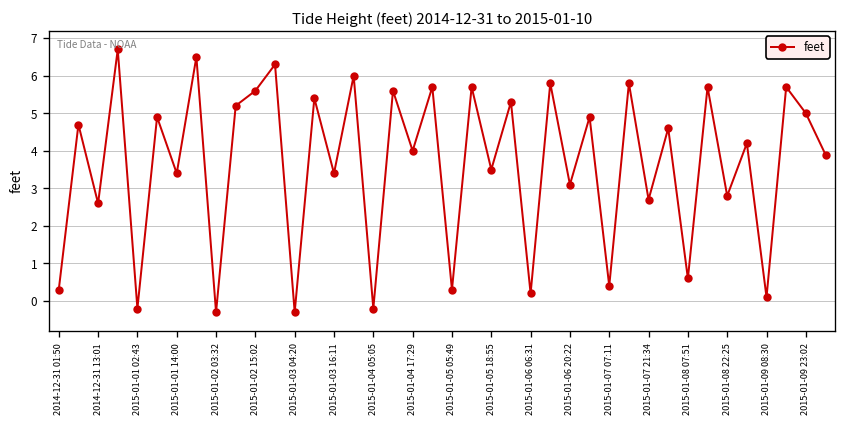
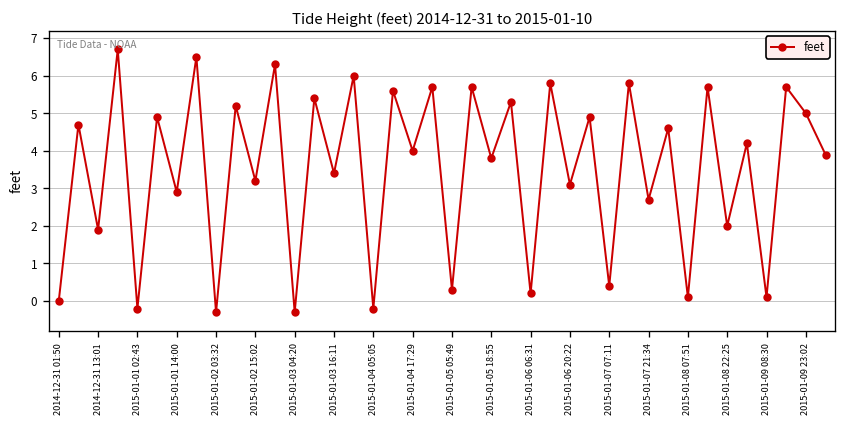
2014-12-31 01:50: 0.3 -> 0.0
2014-12-31 13:01: 2.6 -> 1.9
2015-01-01 14:00: 3.4 -> 2.9
2015-01-02 15:02: 5.6 -> 3.2
2015-01-05 18:55: 3.5 -> 3.8
2015-01-08 07:51: 0.6 -> 0.1
2015-01-08 22:25: 2.8 -> 2.0
